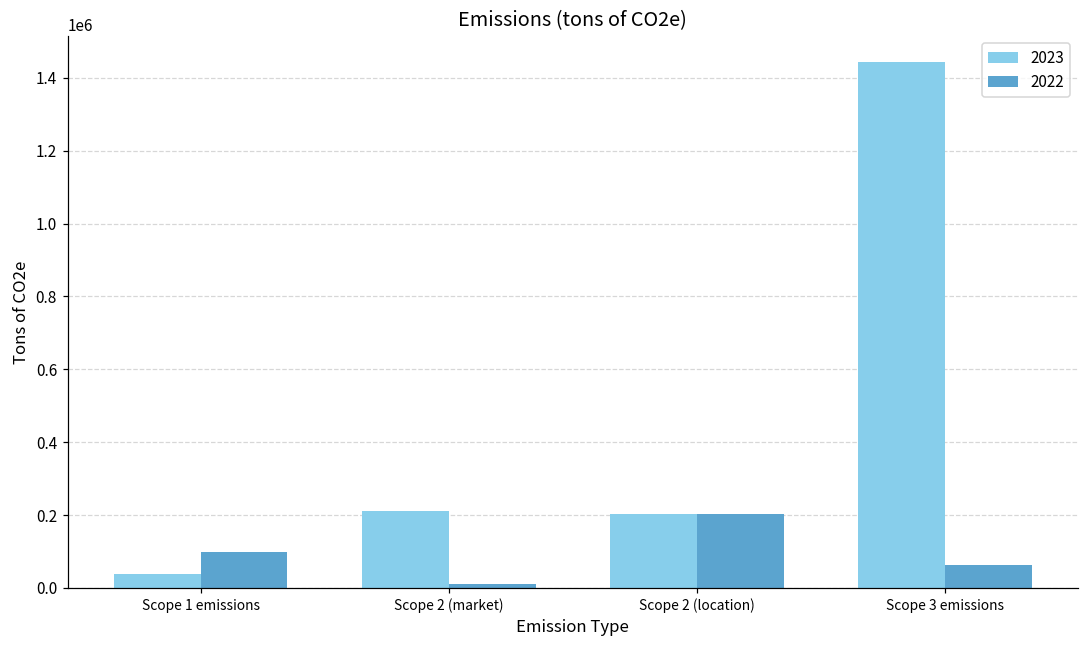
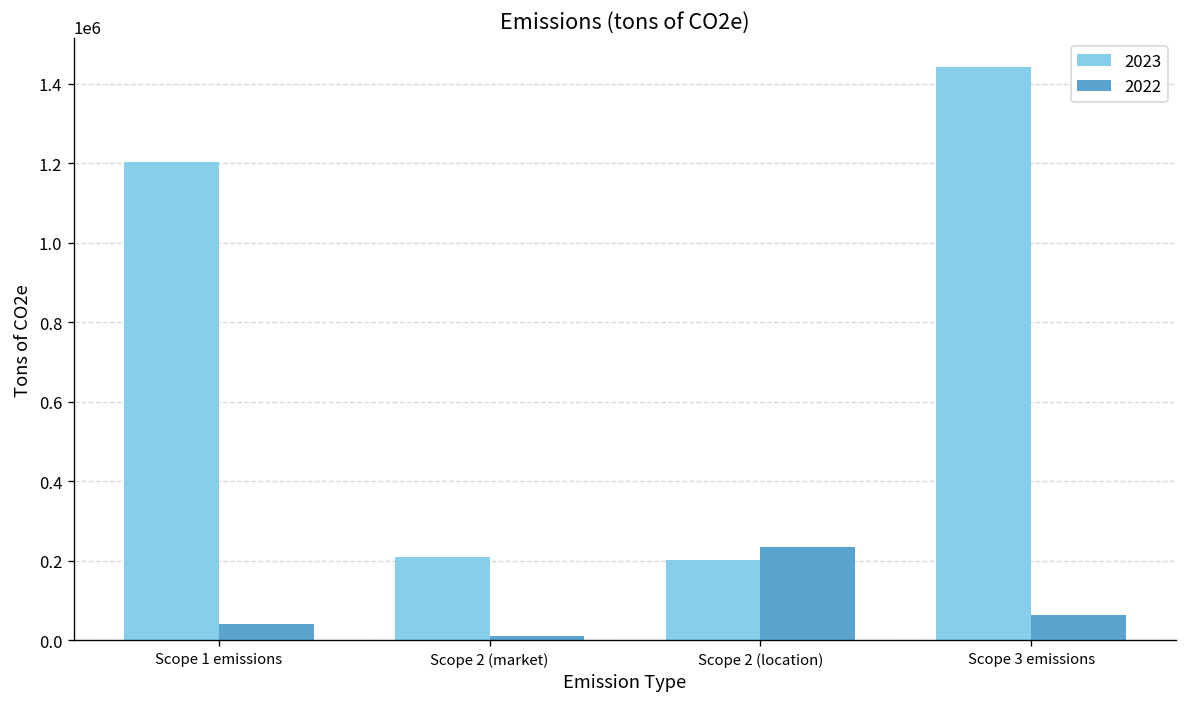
2023, Scope 1 emissions: 40000 -> 1200000
2022, Scope 1 emissions: 100000 -> 40000
2022, Scope 2 (location): 200000 -> 230000
